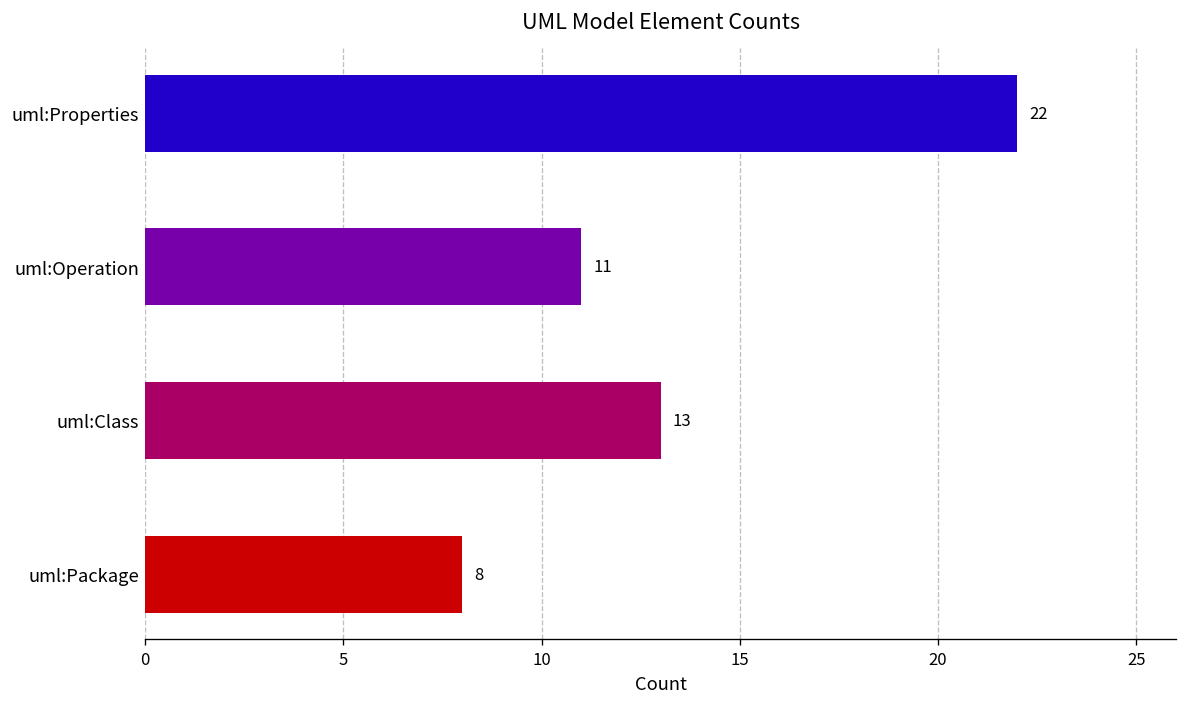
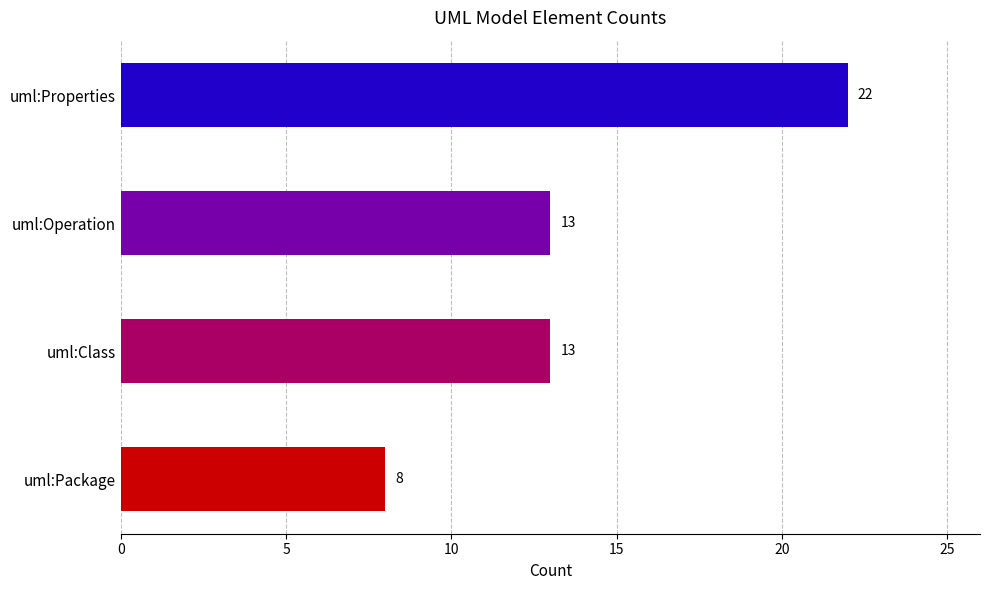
uml:Operation: 11 -> 13
